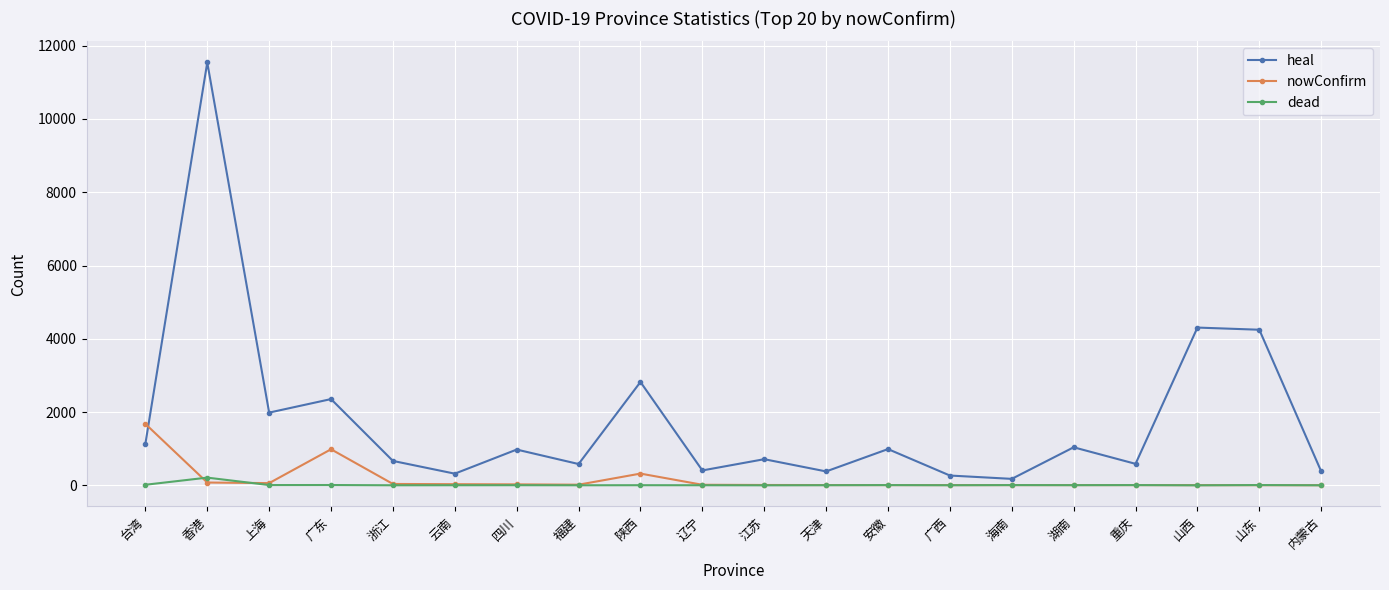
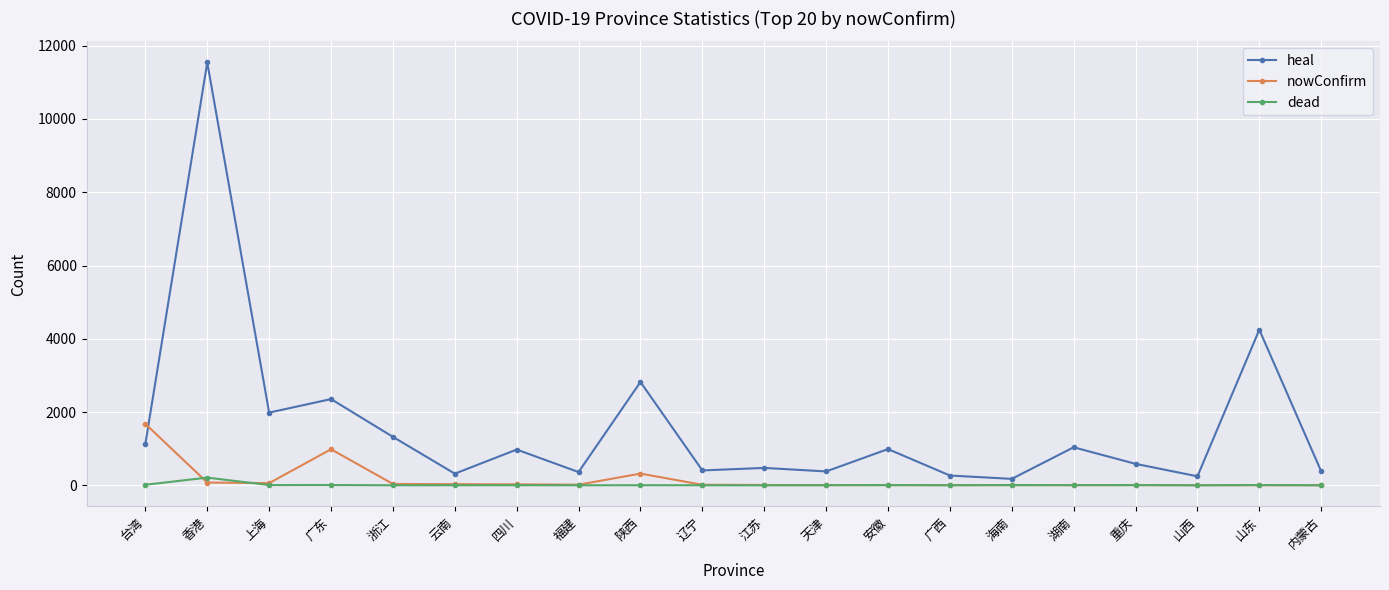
heal, 浙江: 700 -> 1300
heal, 福建: 600 -> 400
heal, 江苏: 700 -> 500
heal, 山西: 4300 -> 200
